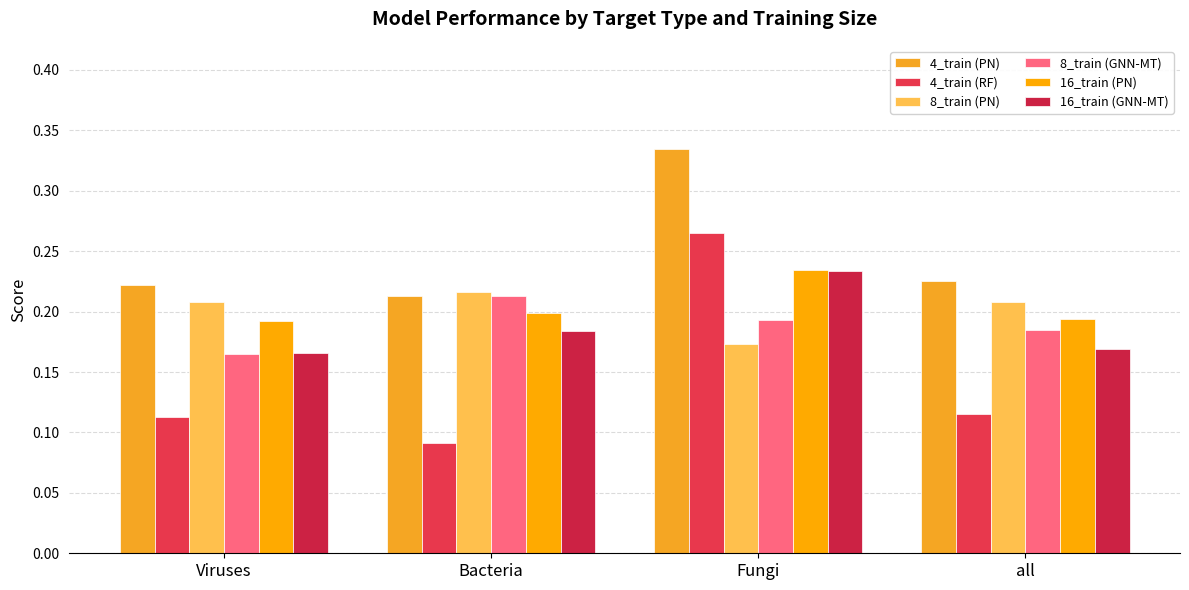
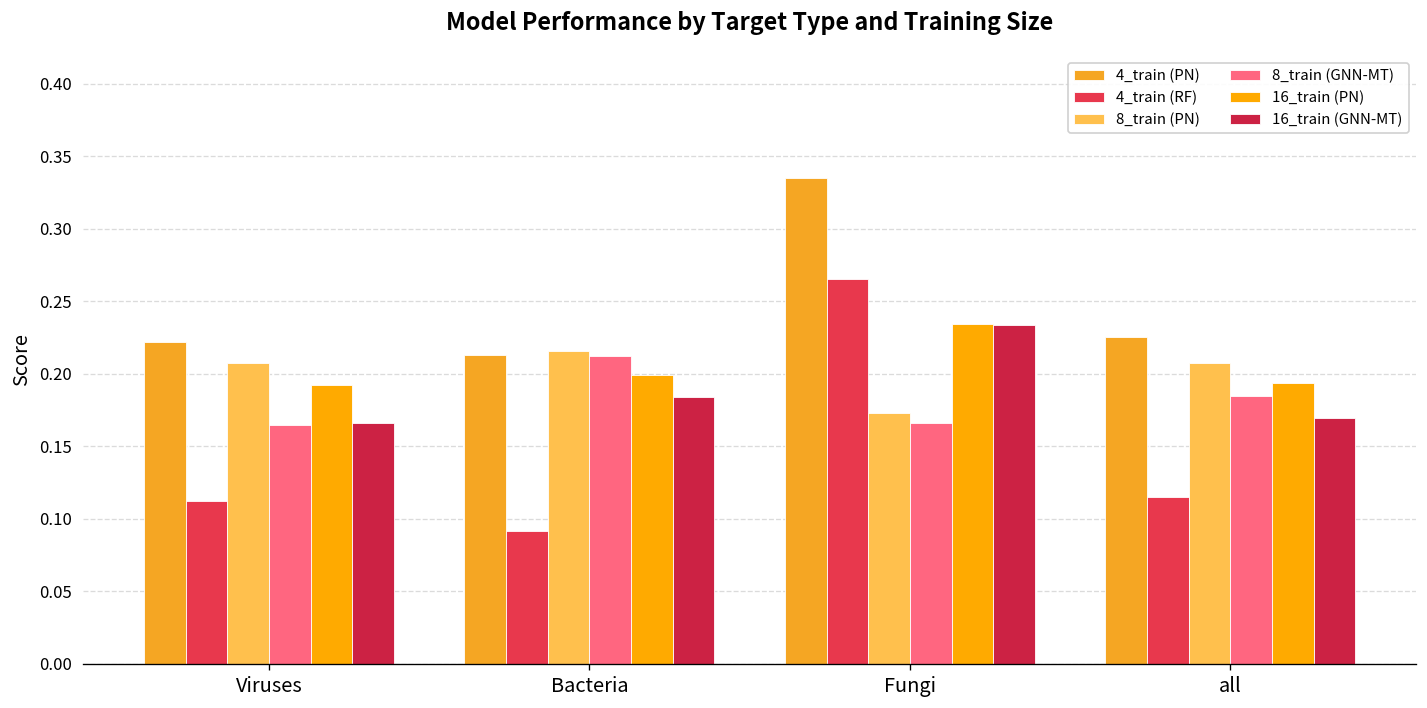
8_train (GNN-MT), Fungi: 0.193 -> 0.167
